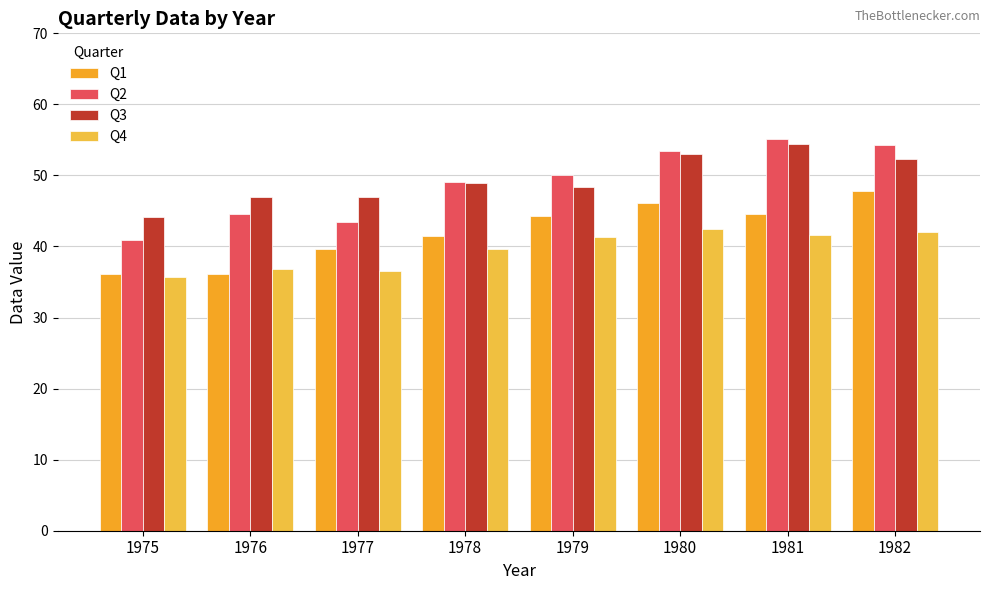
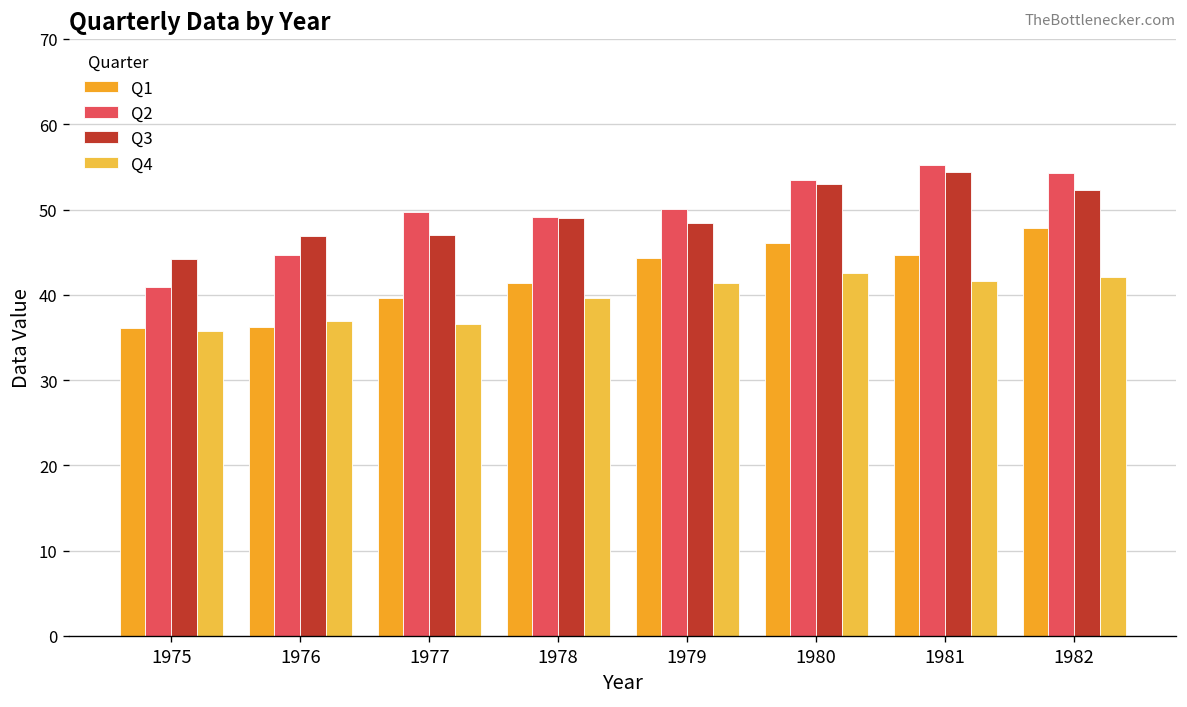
Q2, 1977: 43 -> 50
